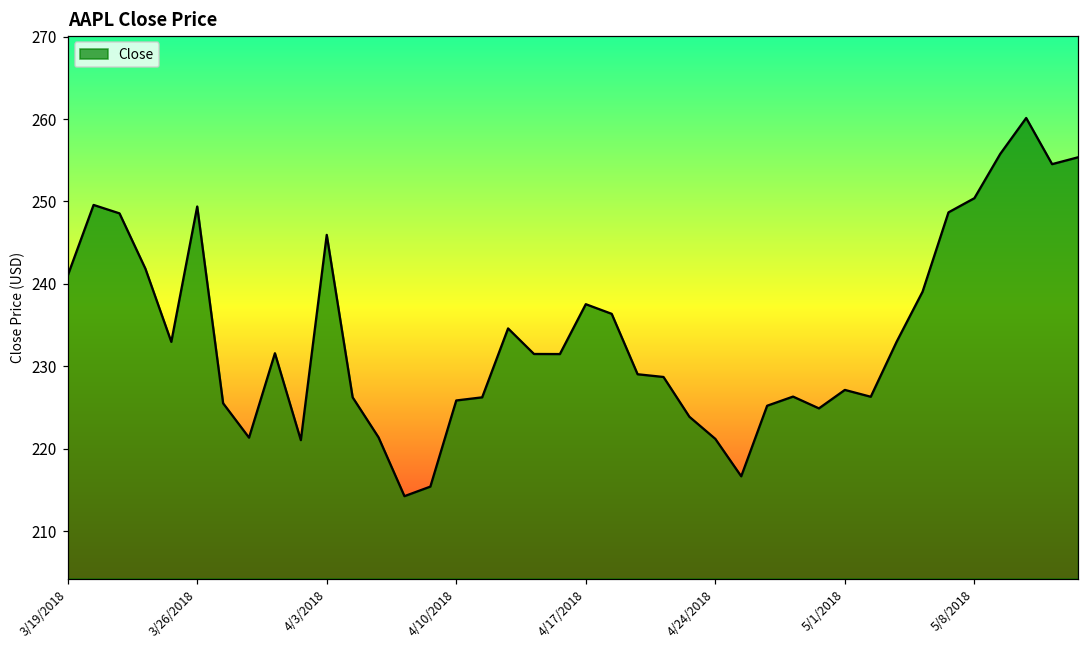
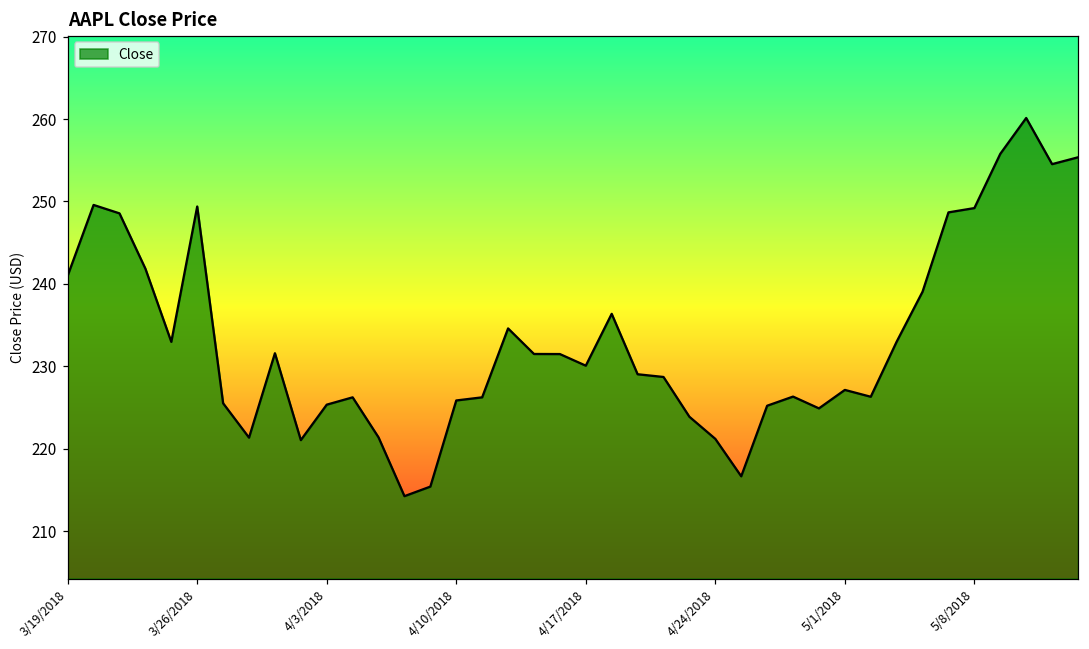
4/3/2018: 246 -> 225
4/17/2018: 238 -> 230
5/8/2018: 250 -> 249
